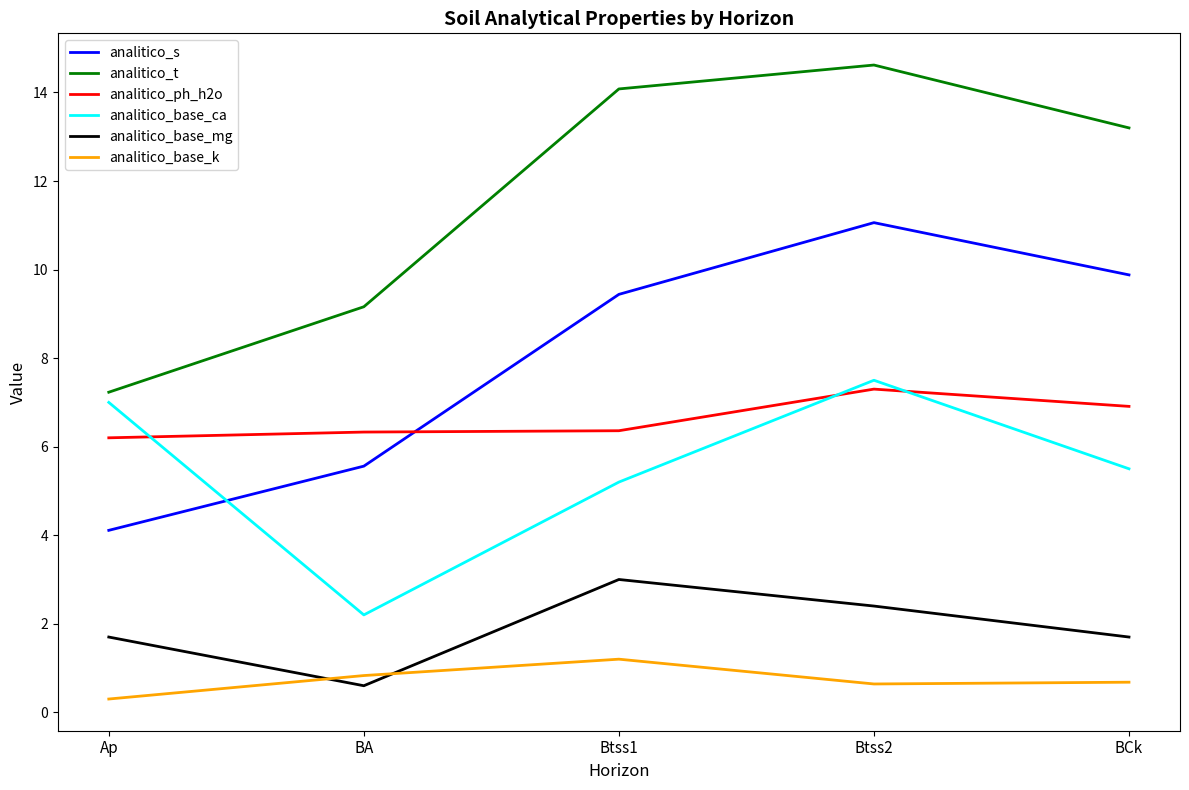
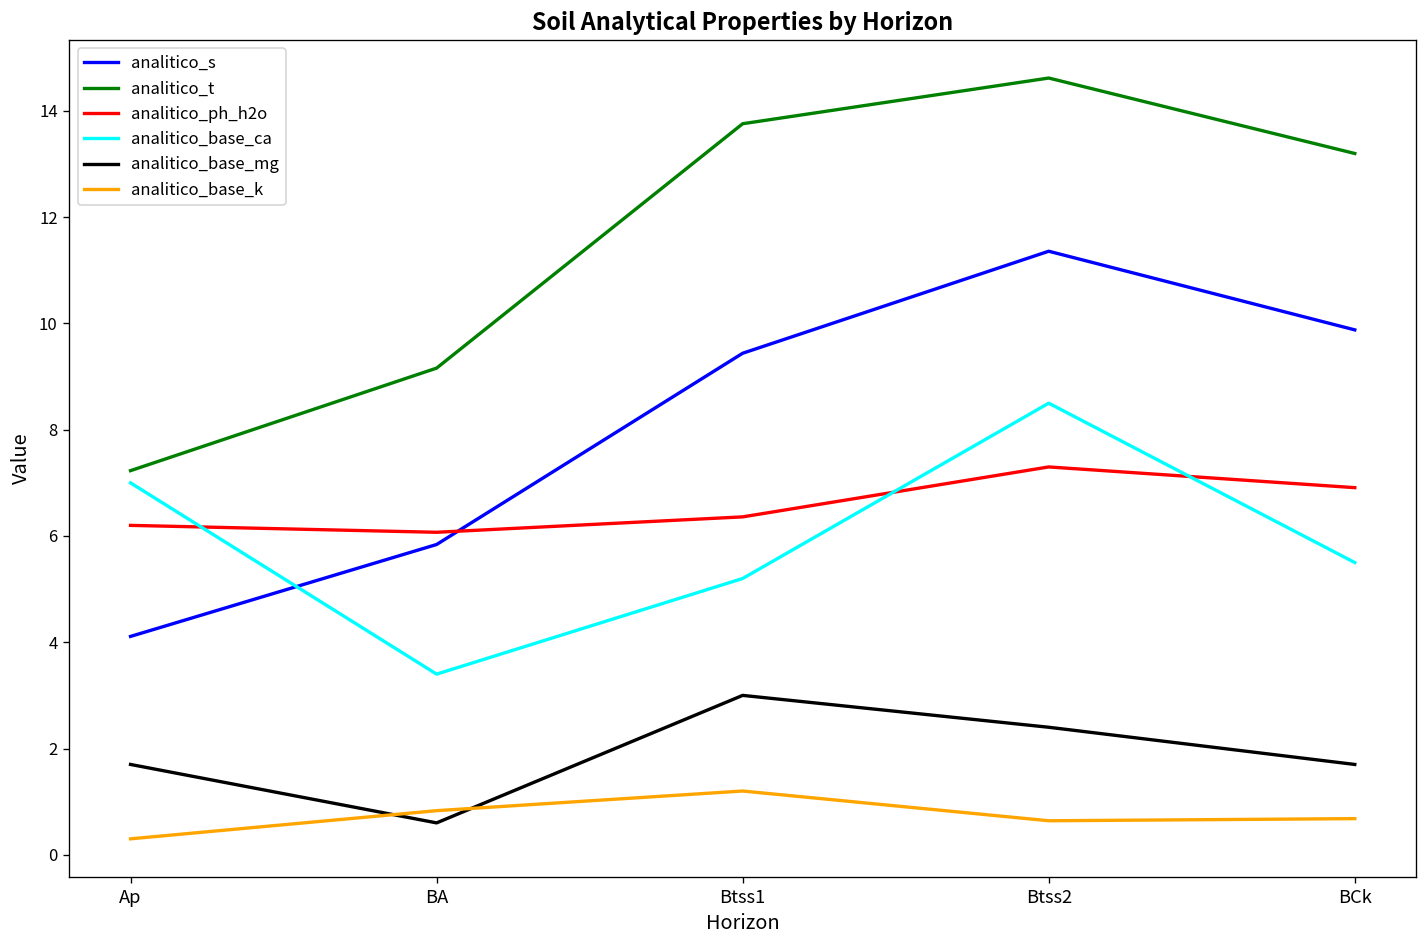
analitico_s, BA: 5.6 -> 5.8
analitico_ph_h2o, BA: 6.3 -> 6.1
analitico_base_ca, BA: 2.2 -> 3.4
analitico_t, Btss1: 14.1 -> 13.8
analitico_s, Btss2: 11.1 -> 11.4
analitico_base_ca, Btss2: 7.5 -> 8.5
